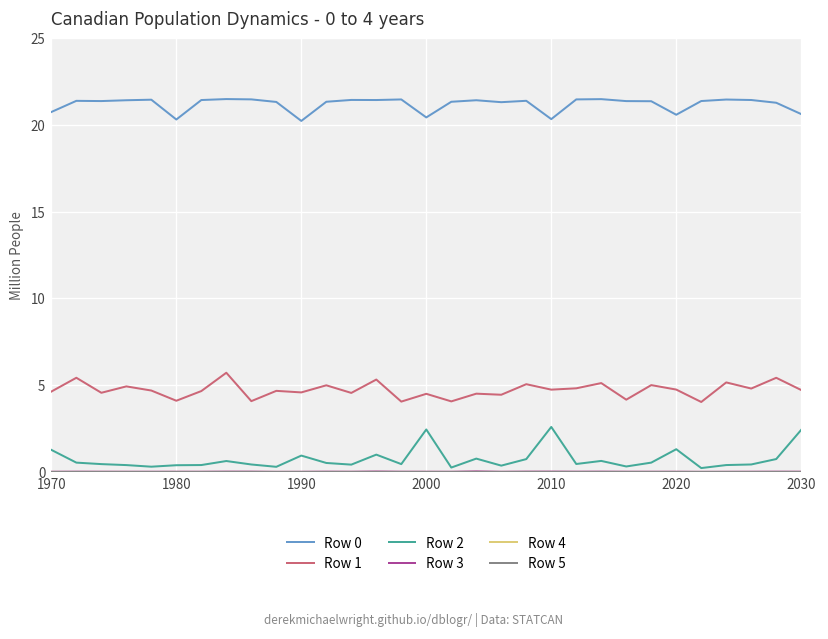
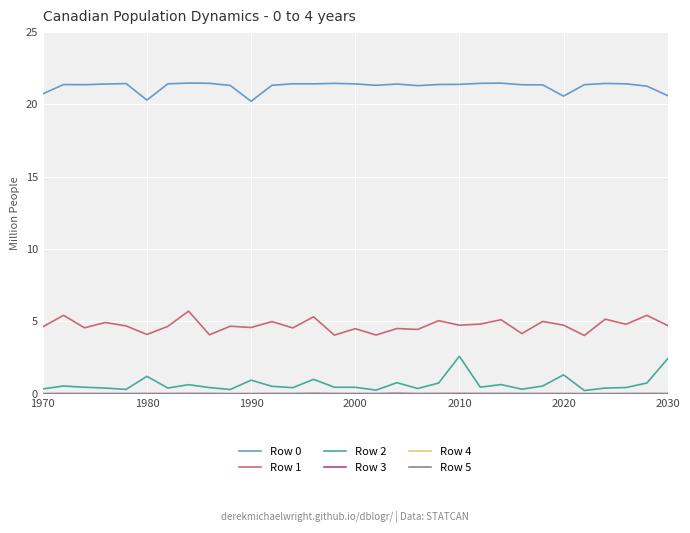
Row 2, 1970: 1.3 -> 0.3
Row 2, 1980: 0.4 -> 1.2
Row 0, 2000: 20.4 -> 21.4
Row 2, 2000: 2.4 -> 0.5
Row 0, 2010: 20.3 -> 21.4
